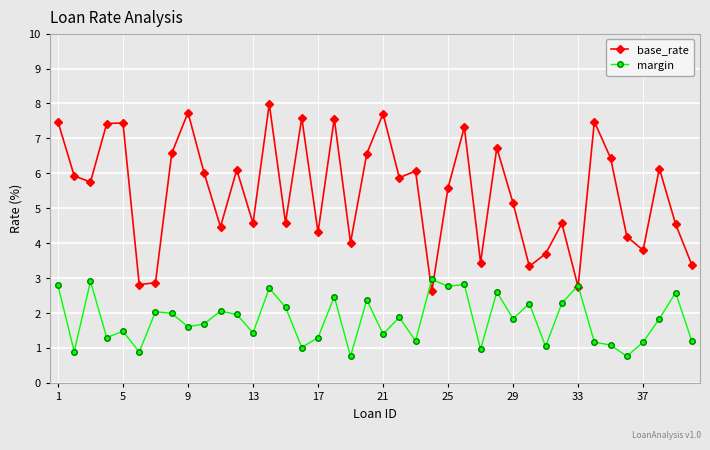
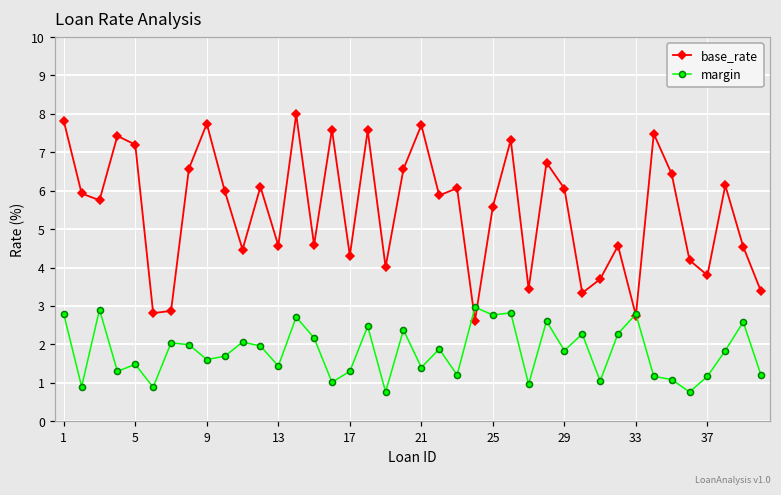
base_rate, 1: 7.5 -> 7.8
base_rate, 5: 7.4 -> 7.2
base_rate, 29: 5.1 -> 6.1
